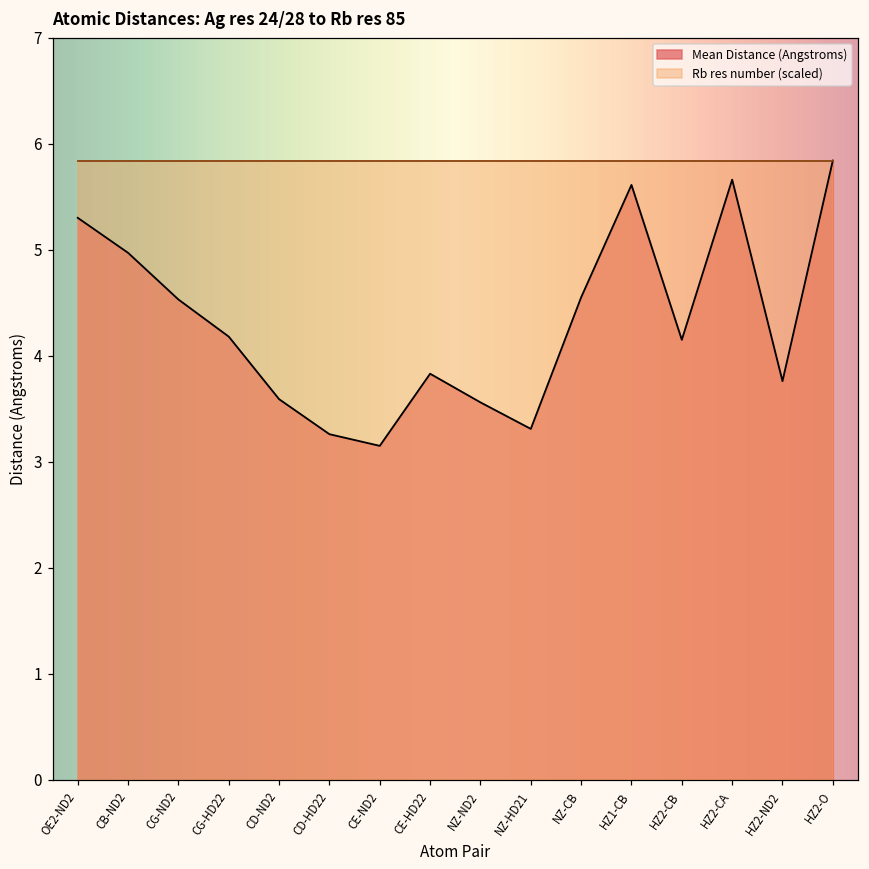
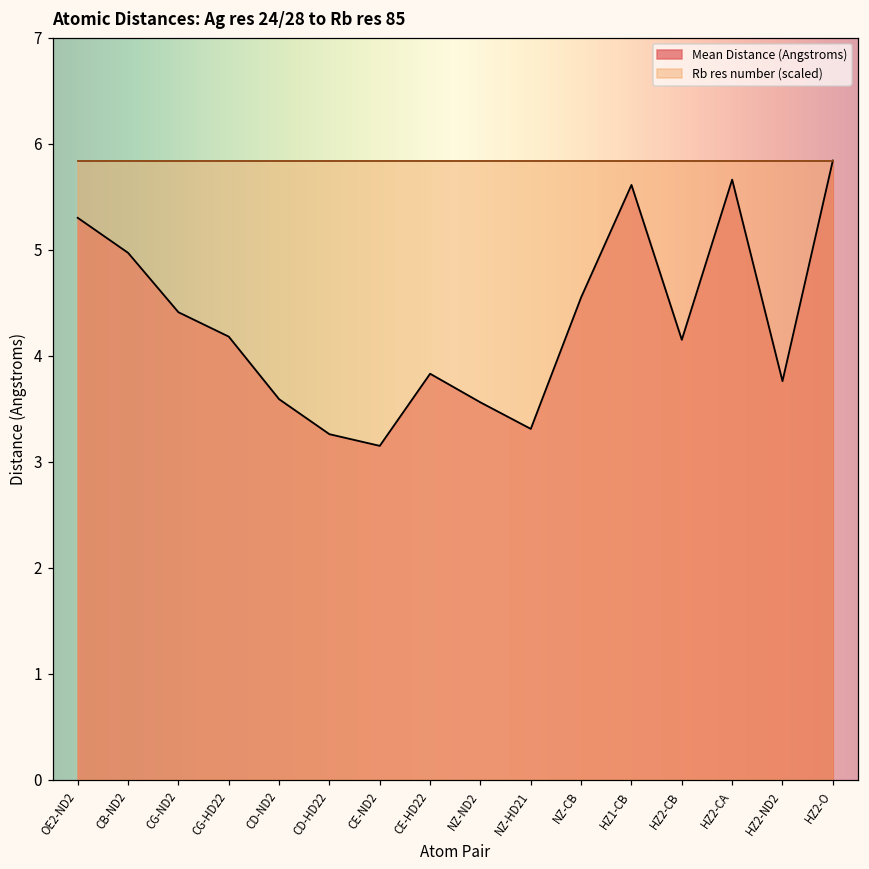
Mean Distance (Angstroms), CG-ND2: 4.5 -> 4.4
